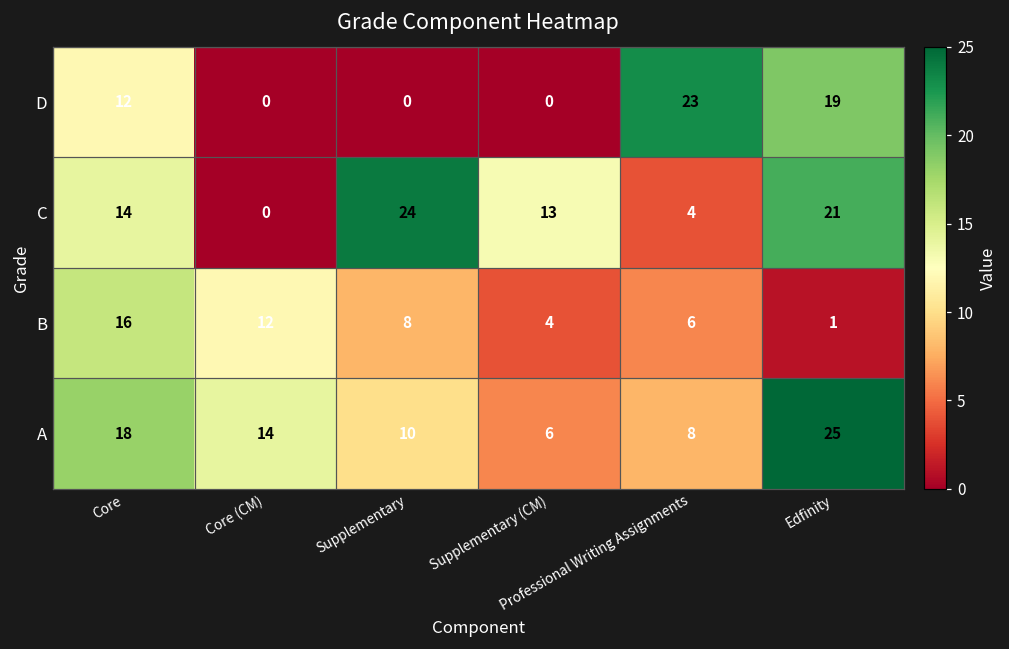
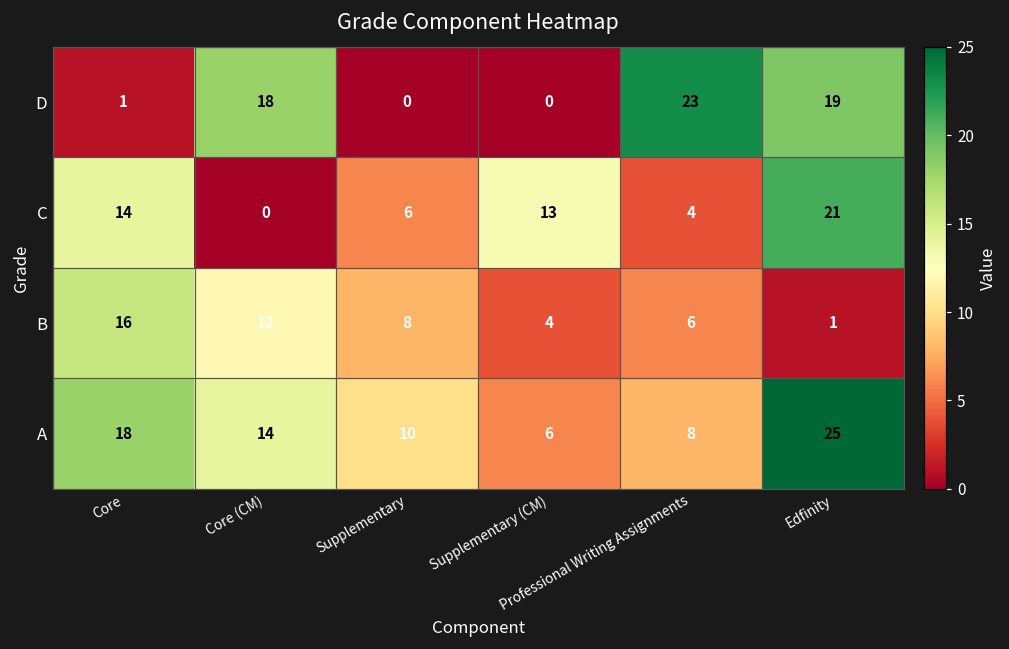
D, Core: 12 -> 1
D, Core (CM): 0 -> 18
C, Supplementary: 24 -> 6
